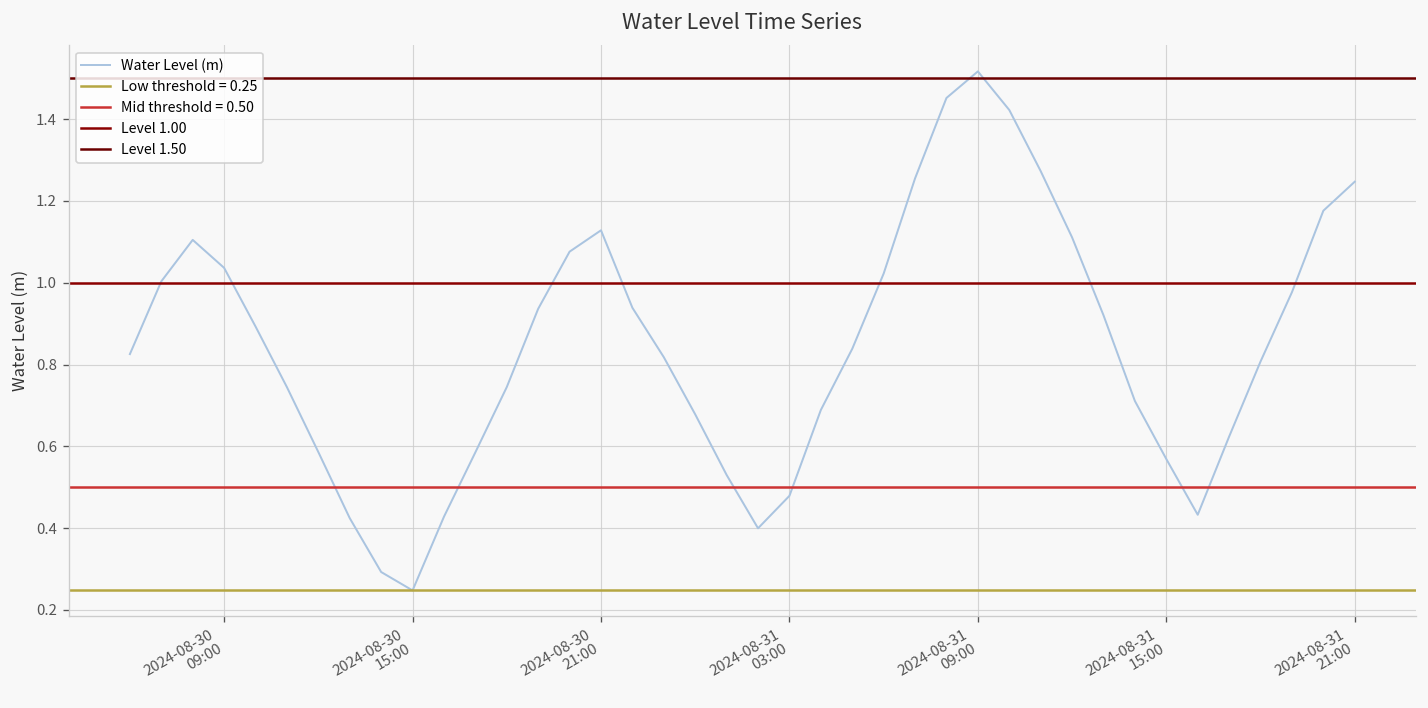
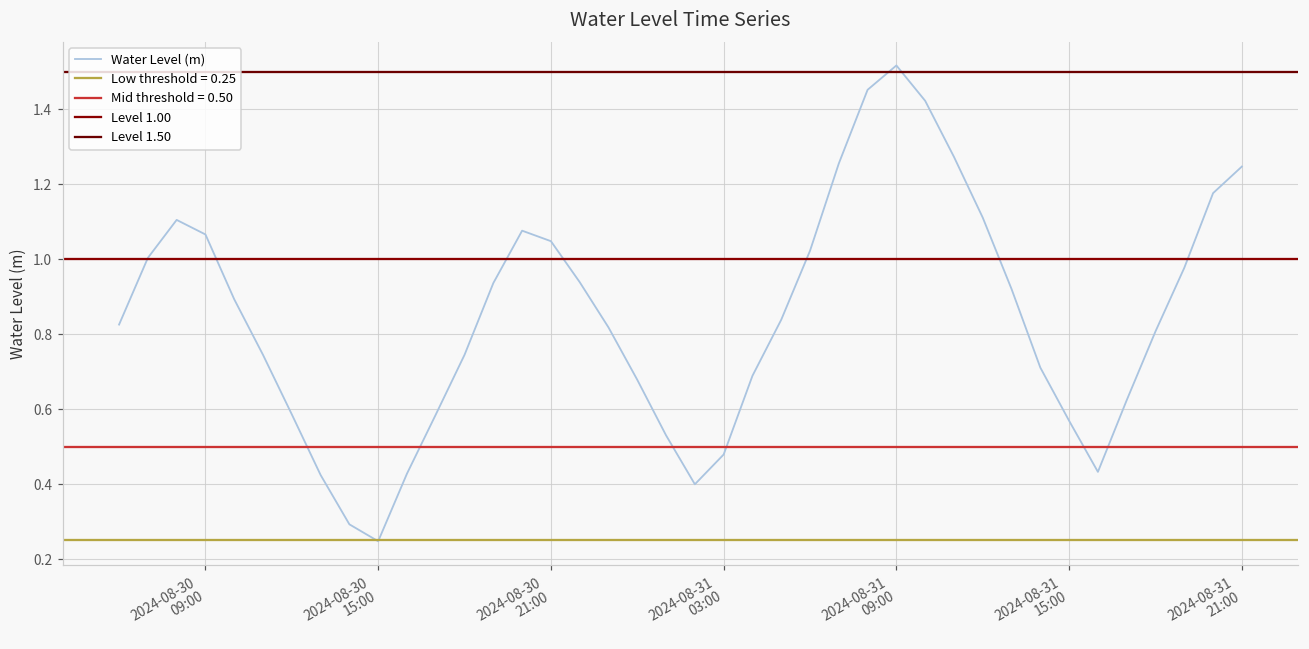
2024-08-30 09:00: 1.04 -> 1.07
2024-08-30 21:00: 1.13 -> 1.05
